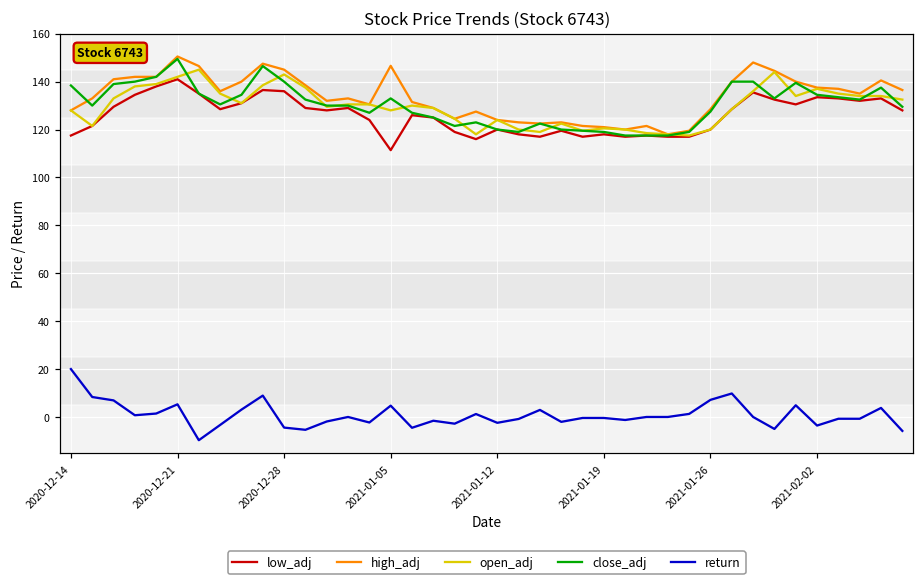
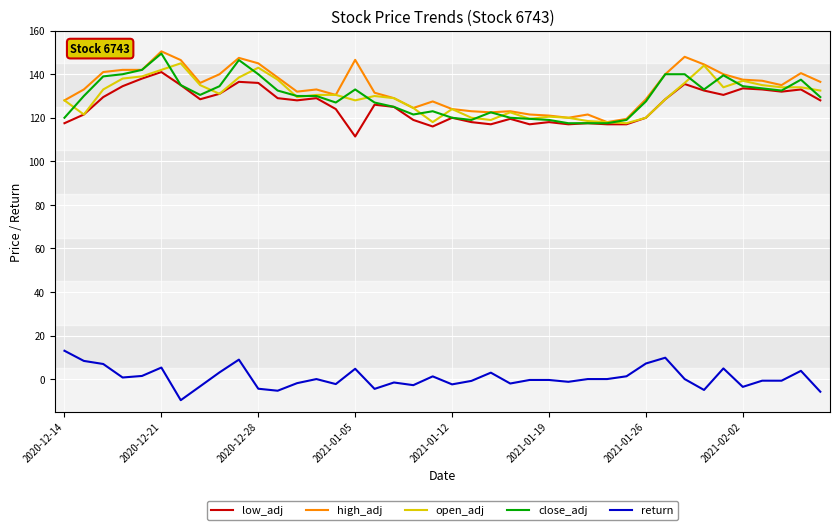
close_adj, 2020-12-14: 138 -> 120
return, 2020-12-14: 20 -> 13
